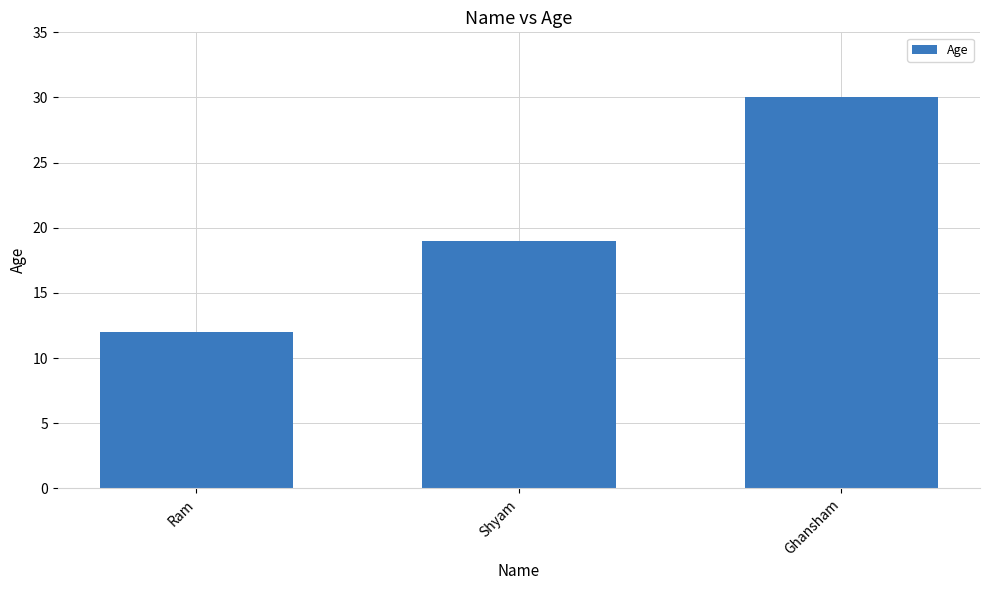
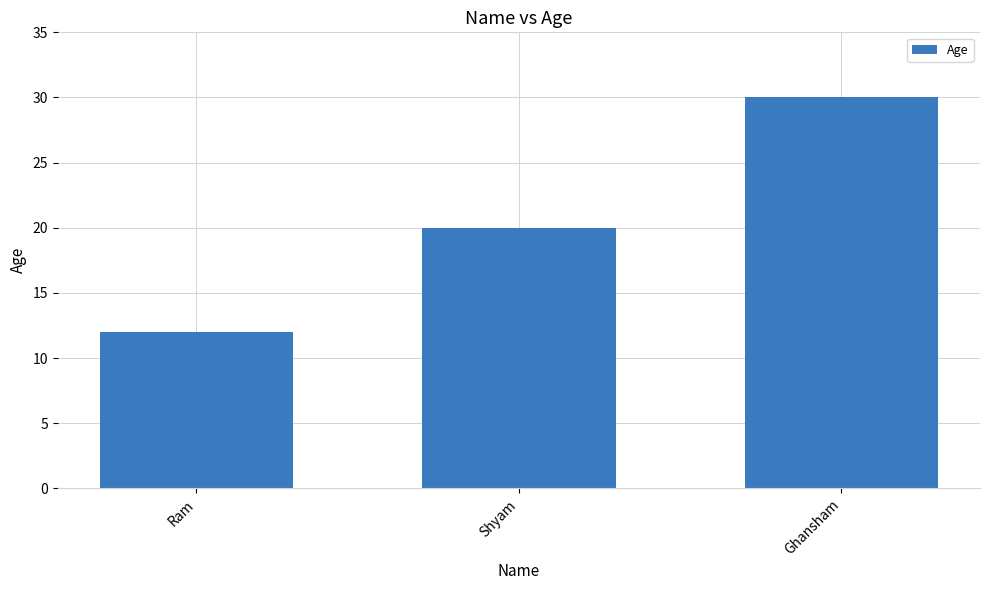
Shyam: 19 -> 20
